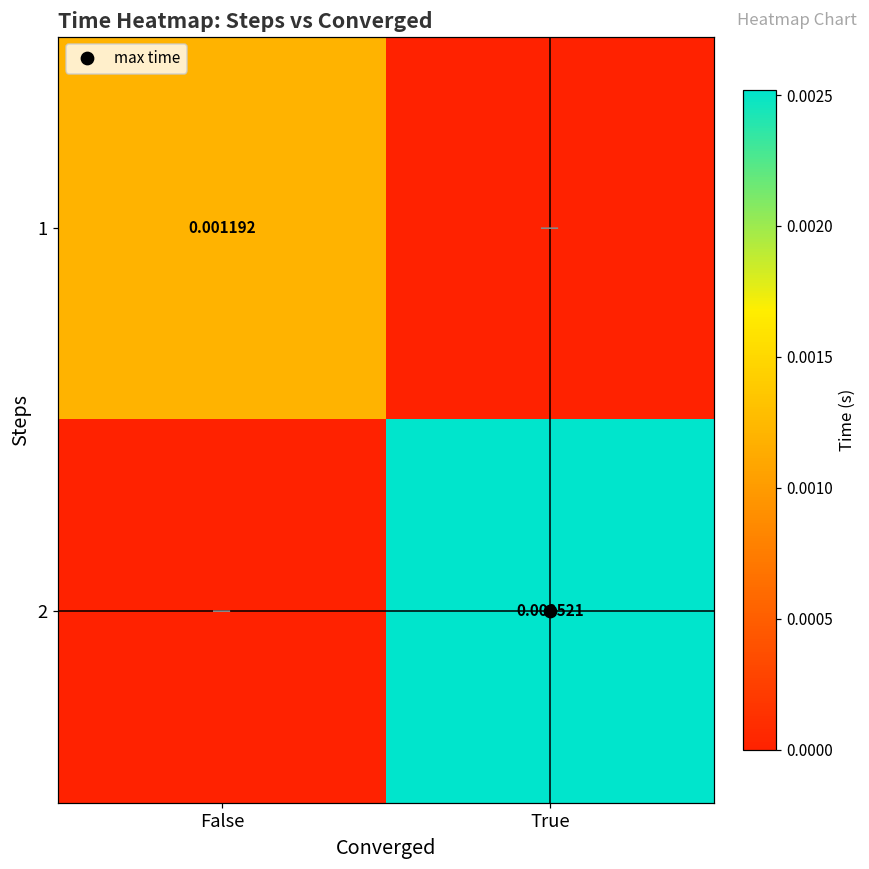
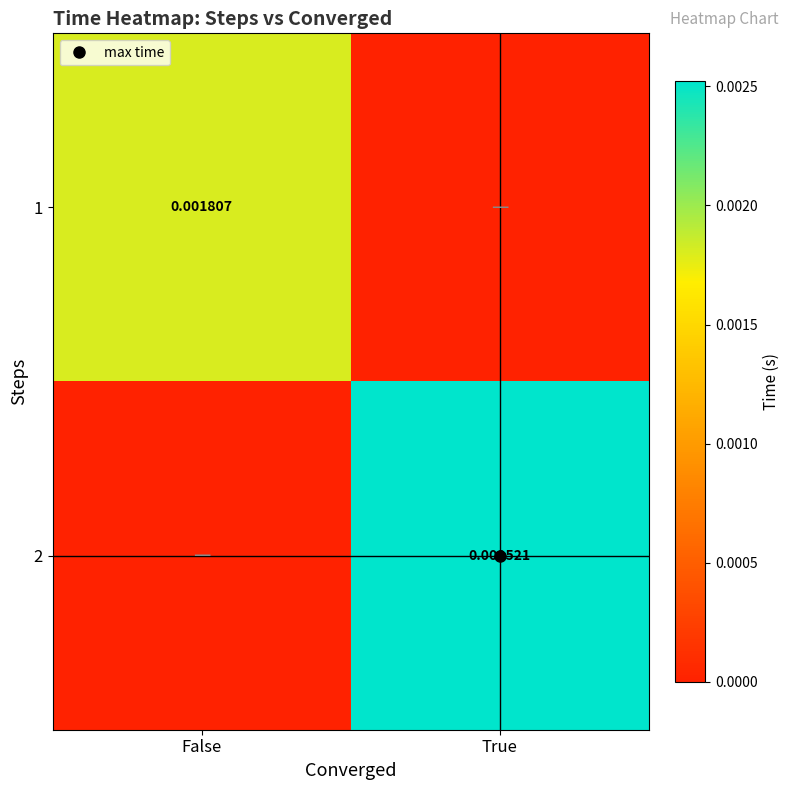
1, False: 0.001192 -> 0.001807
